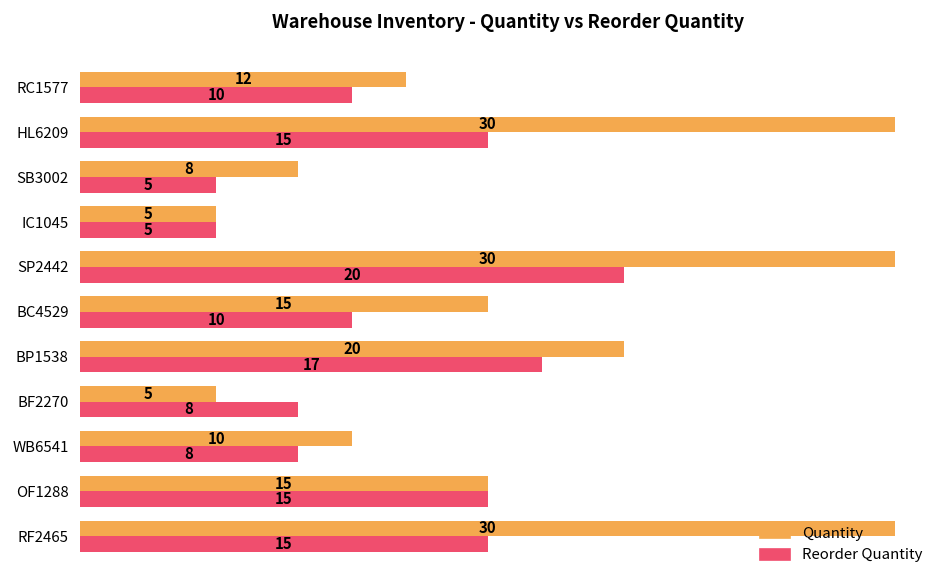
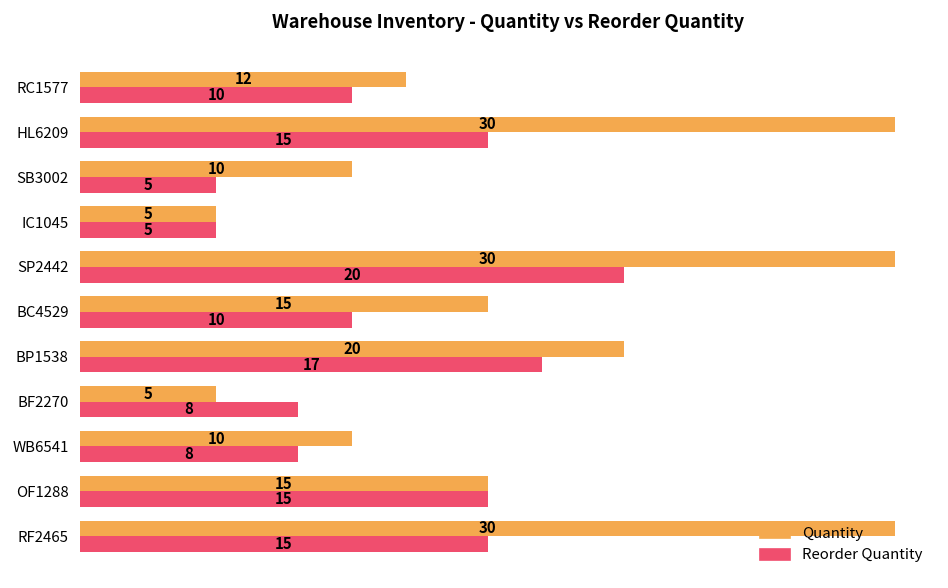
Quantity, SB3002: 8 -> 10
